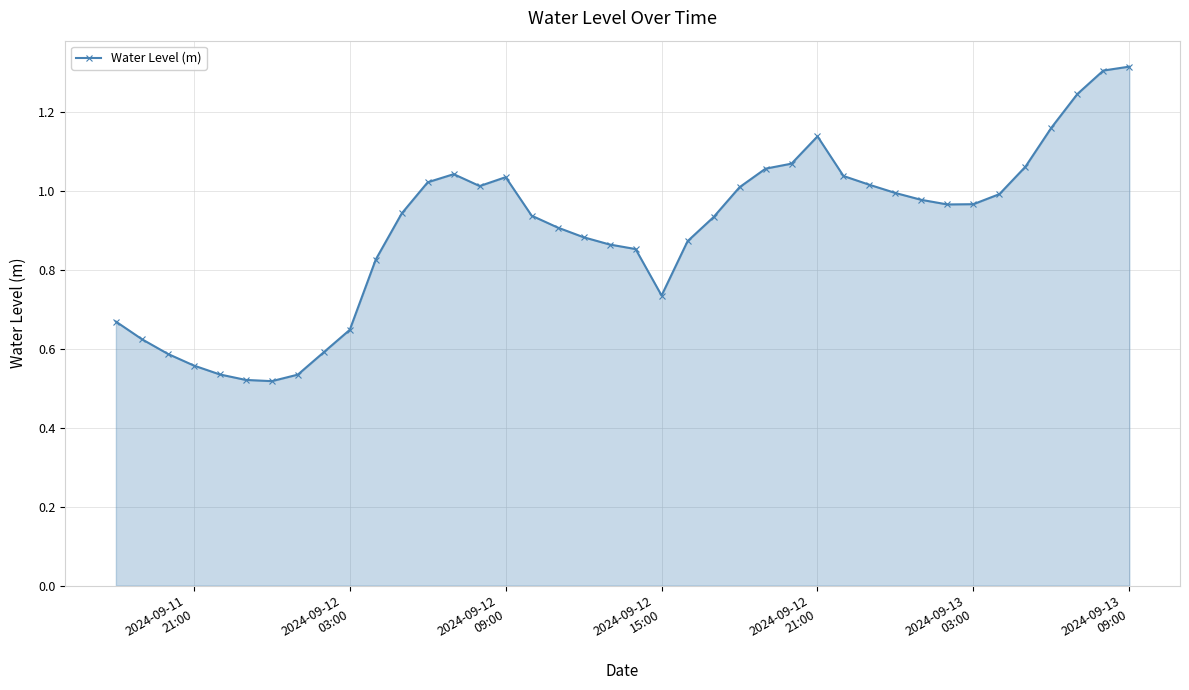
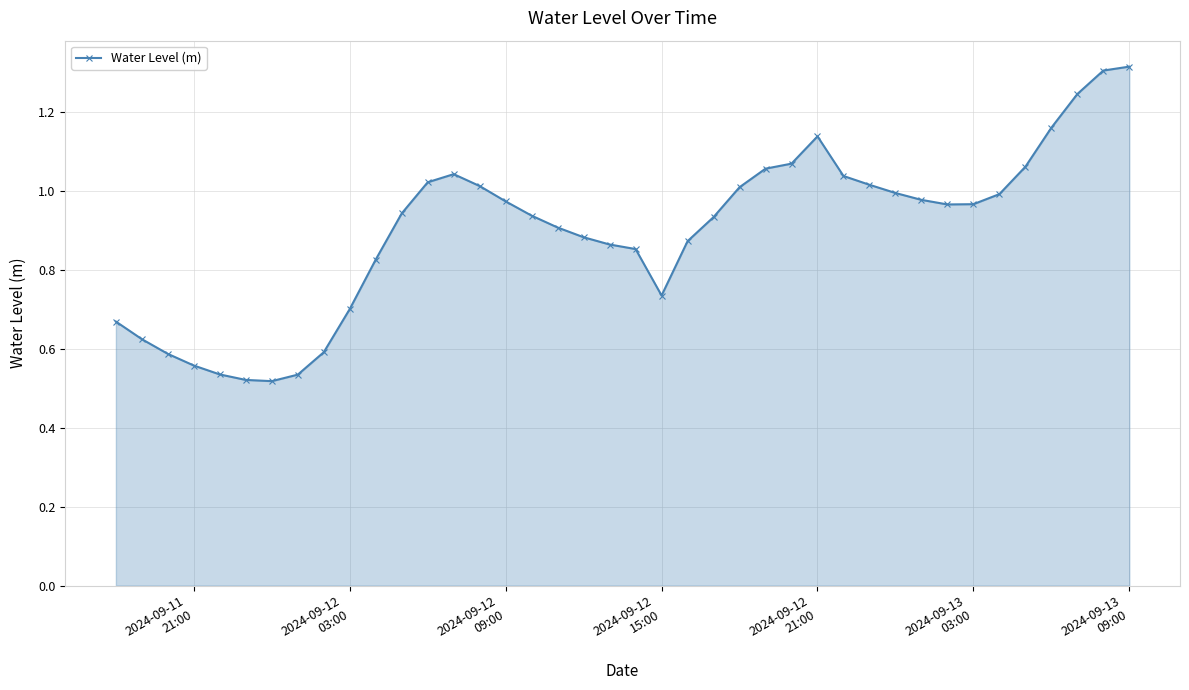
2024-09-12 03:00: 0.65 -> 0.70
2024-09-12 09:00: 1.04 -> 0.97
